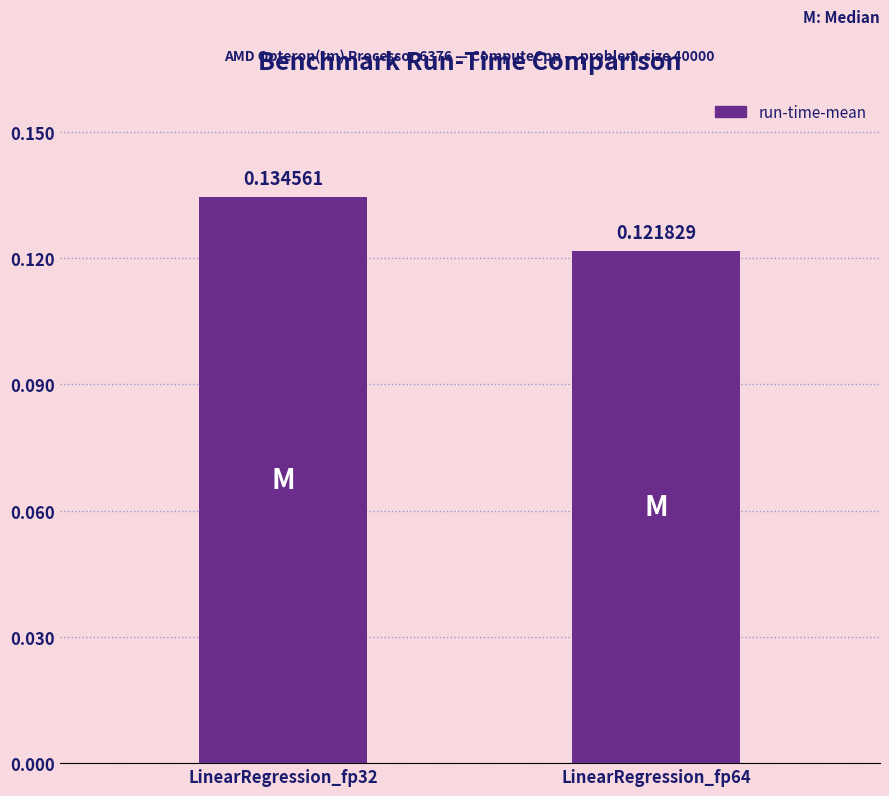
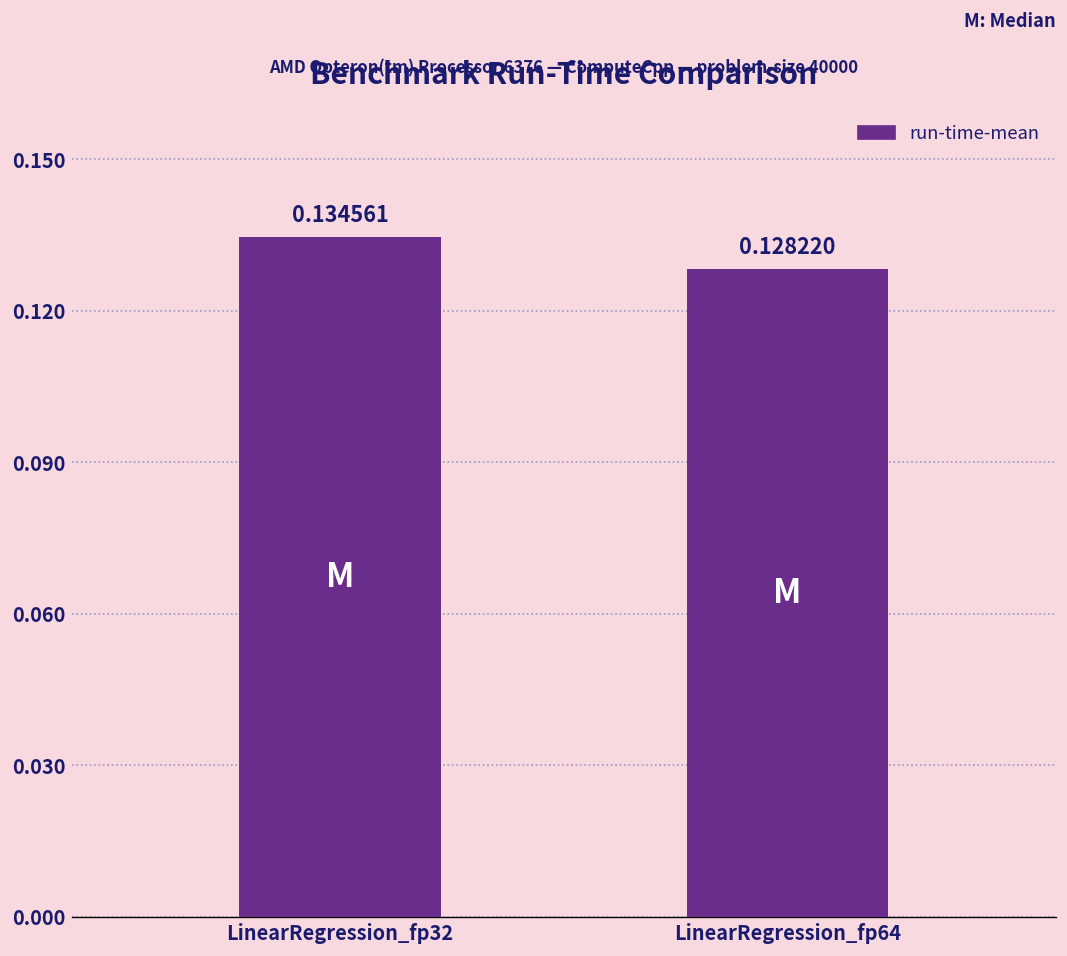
LinearRegression_fp64: 0.121829 -> 0.128220
